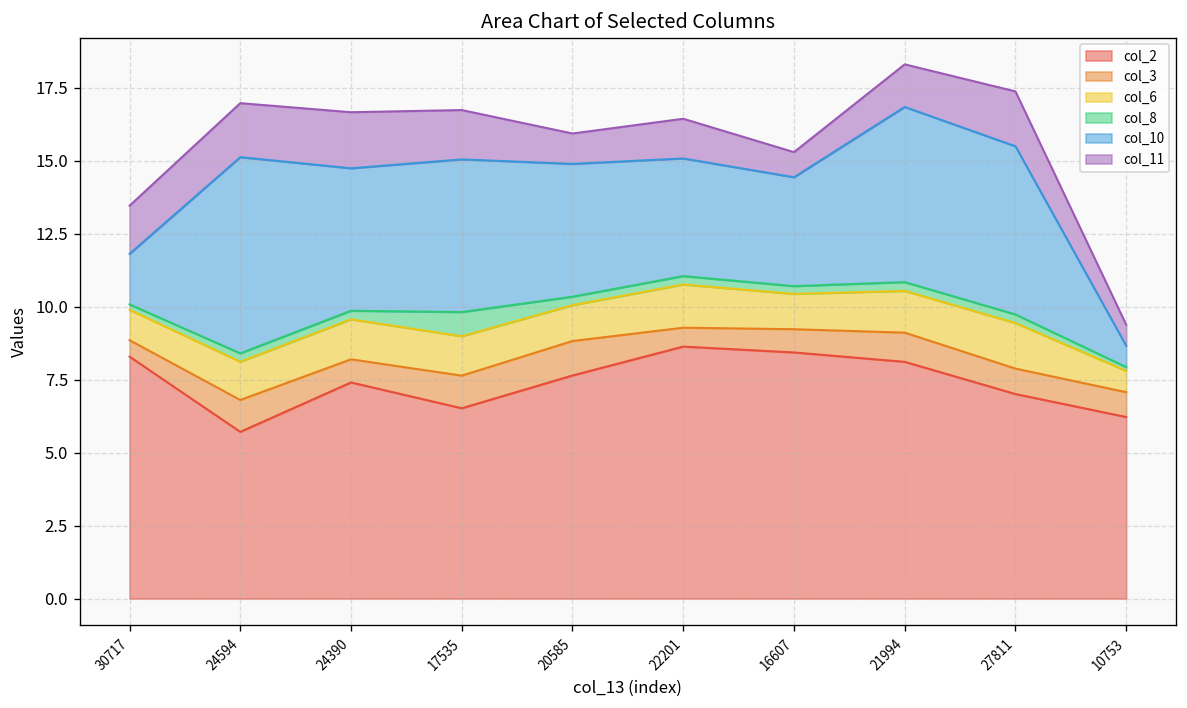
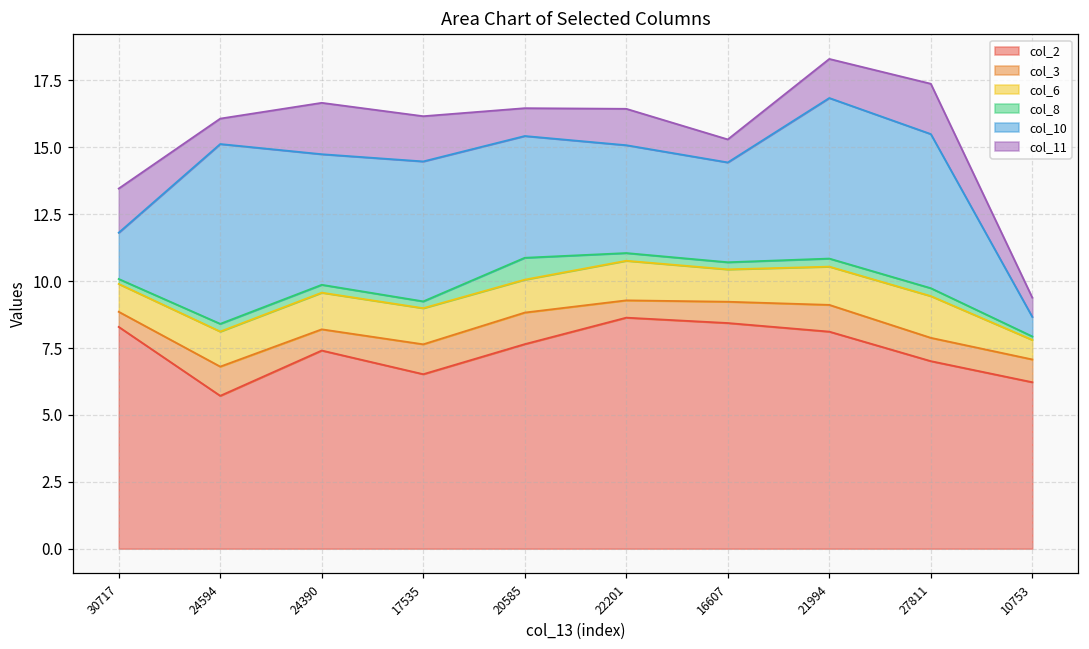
col_11, 24594: 1.9 -> 0.9
col_8, 17535: 0.8 -> 0.3
col_8, 20585: 0.3 -> 0.8
